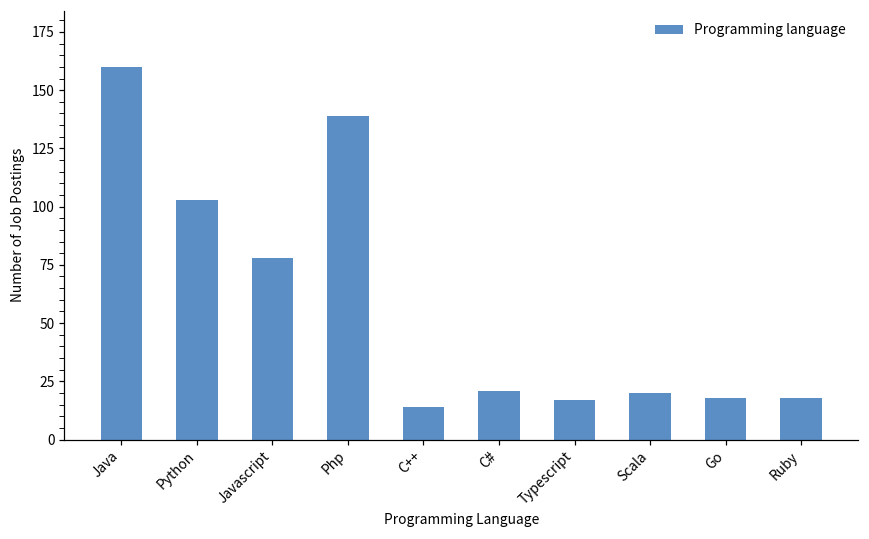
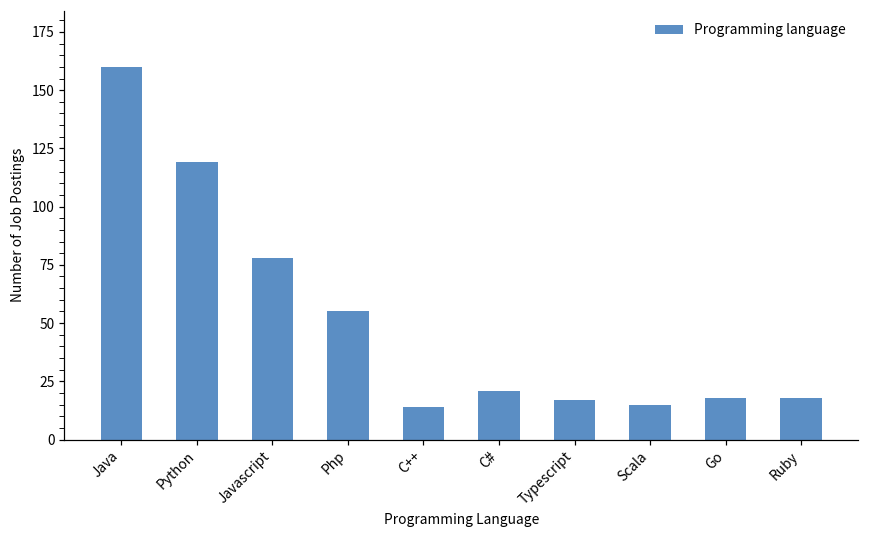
Python: 103 -> 119
Php: 139 -> 55
Scala: 20 -> 15
